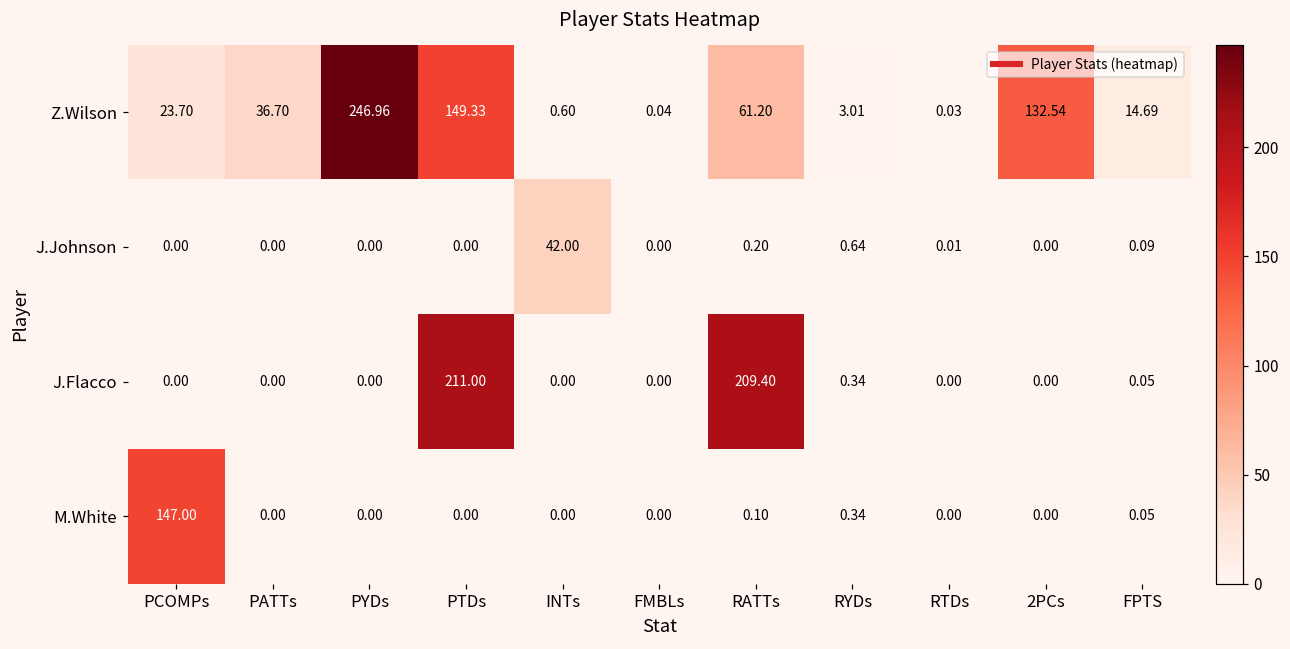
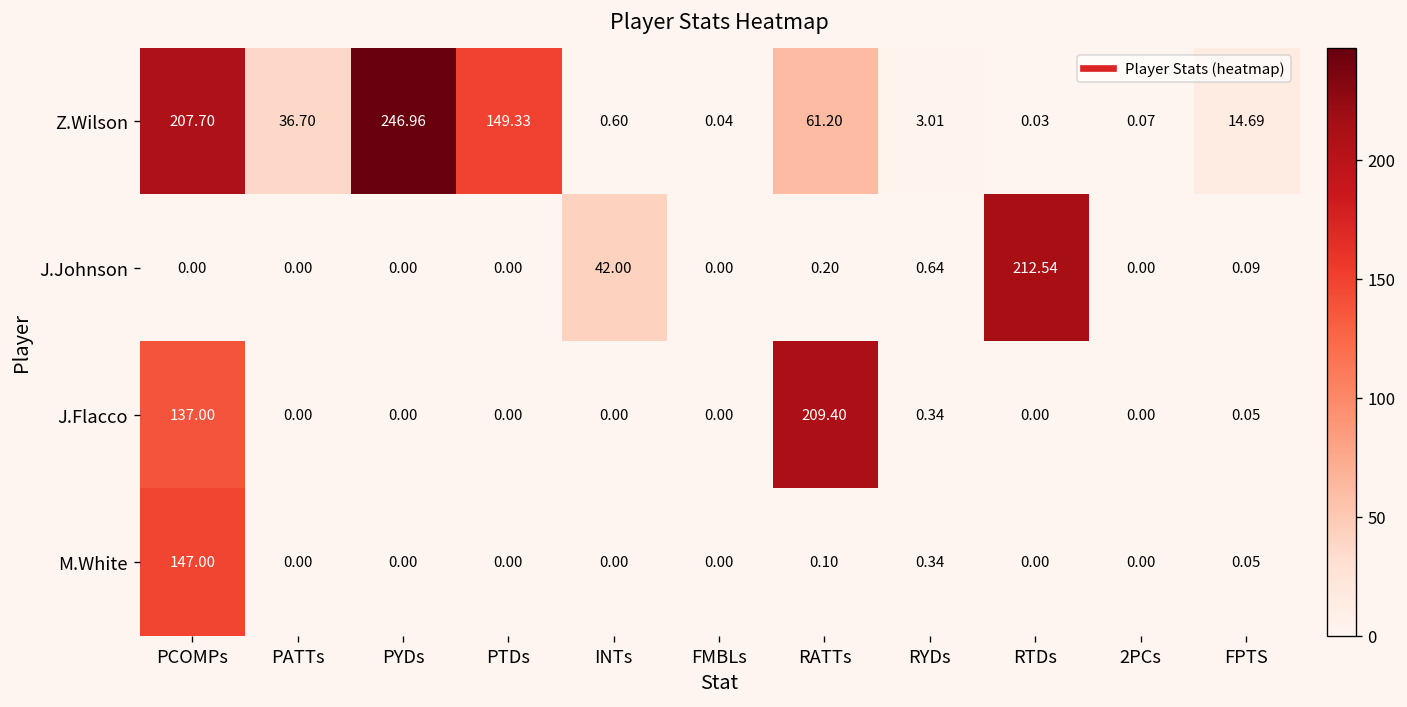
Z.Wilson, PCOMPs: 23.70 -> 207.70
Z.Wilson, 2PCs: 132.54 -> 0.07
J.Johnson, RTDs: 0.01 -> 212.54
J.Flacco, PCOMPs: 0.00 -> 137.00
J.Flacco, PTDs: 211.00 -> 0.00
